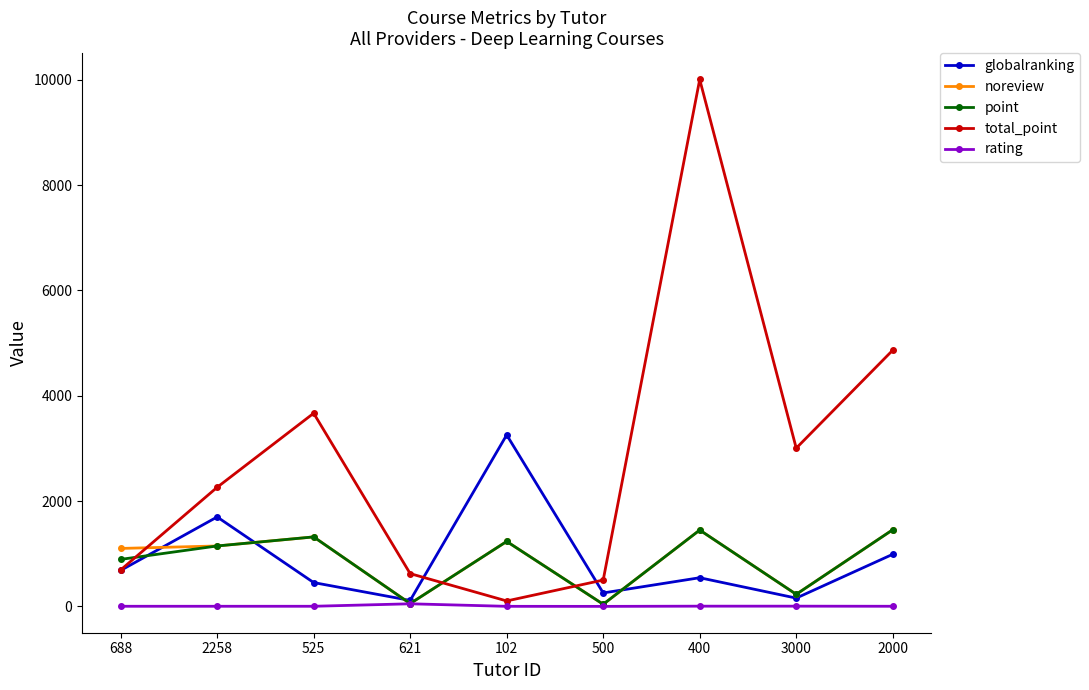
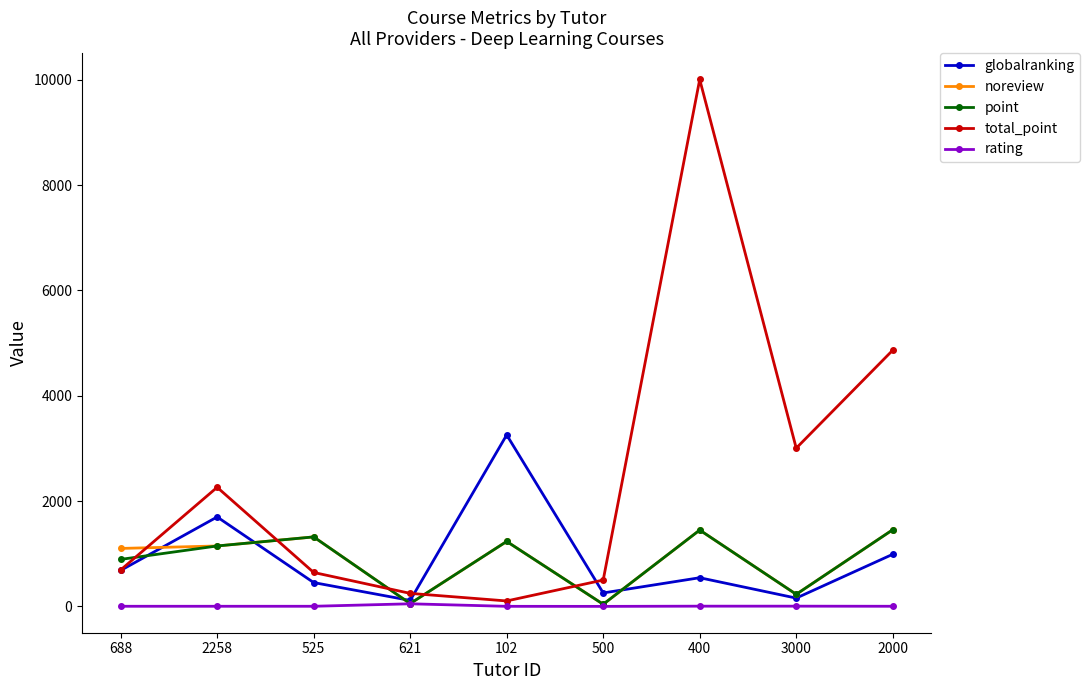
total_point, 525: 3700 -> 600
total_point, 621: 600 -> 200
